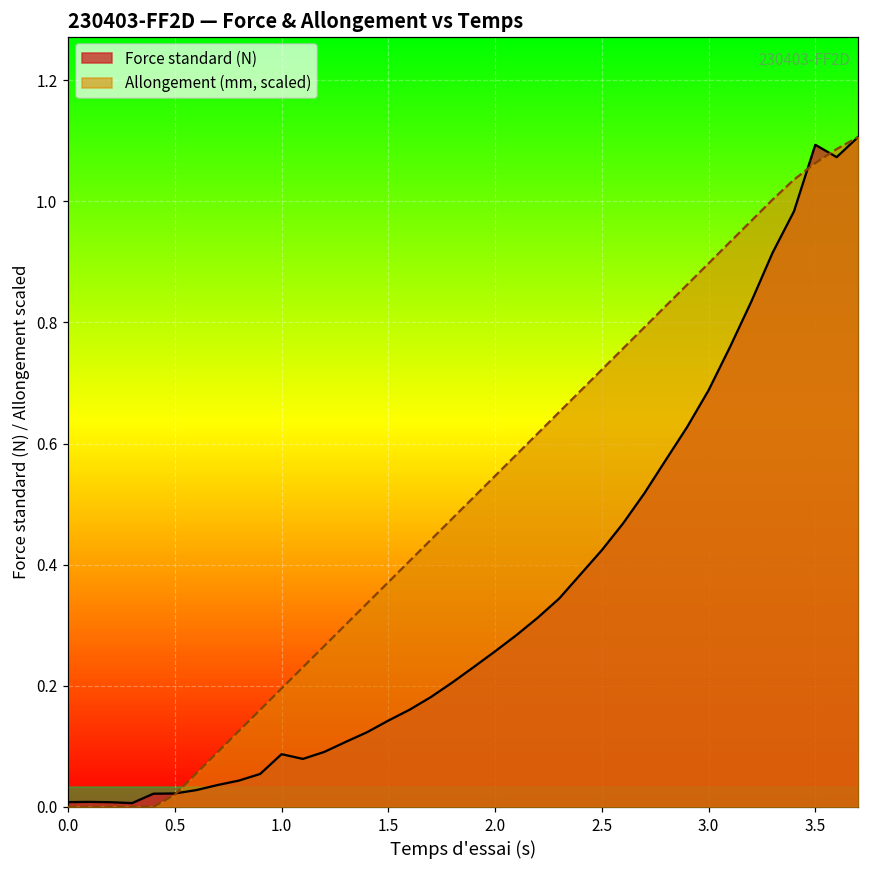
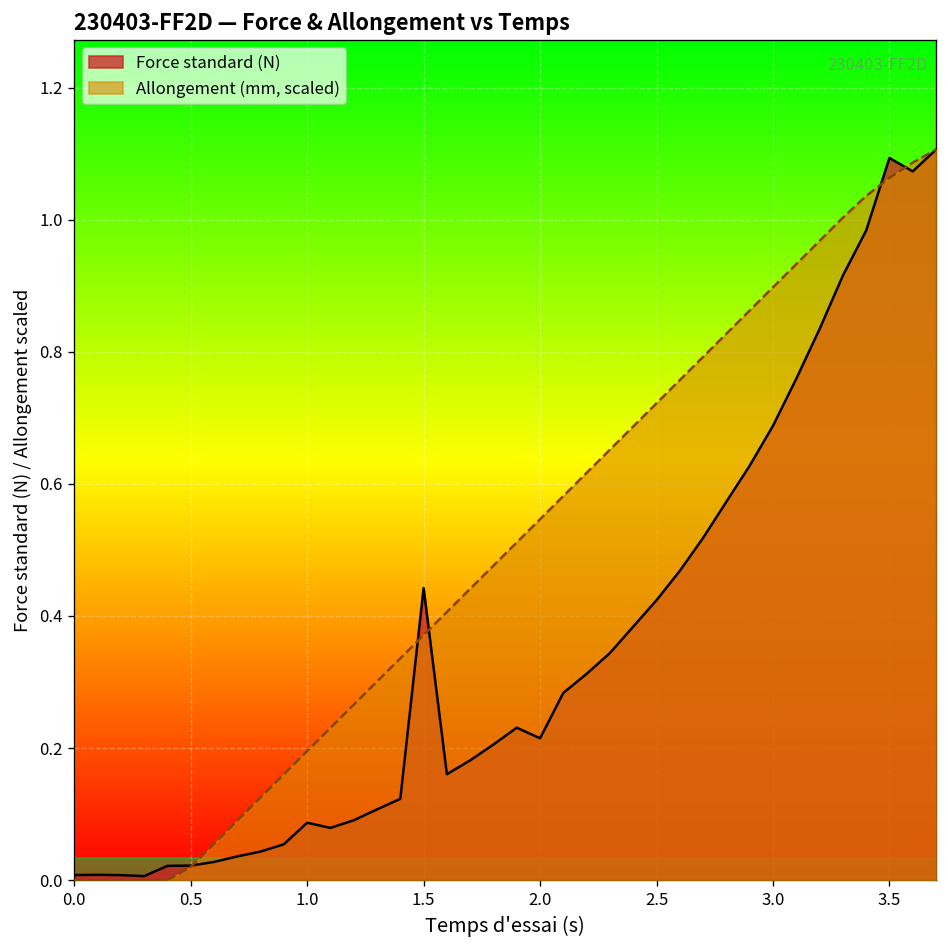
Force standard (N), 1.5: 0.14 -> 0.44
Force standard (N), 2.0: 0.26 -> 0.21
